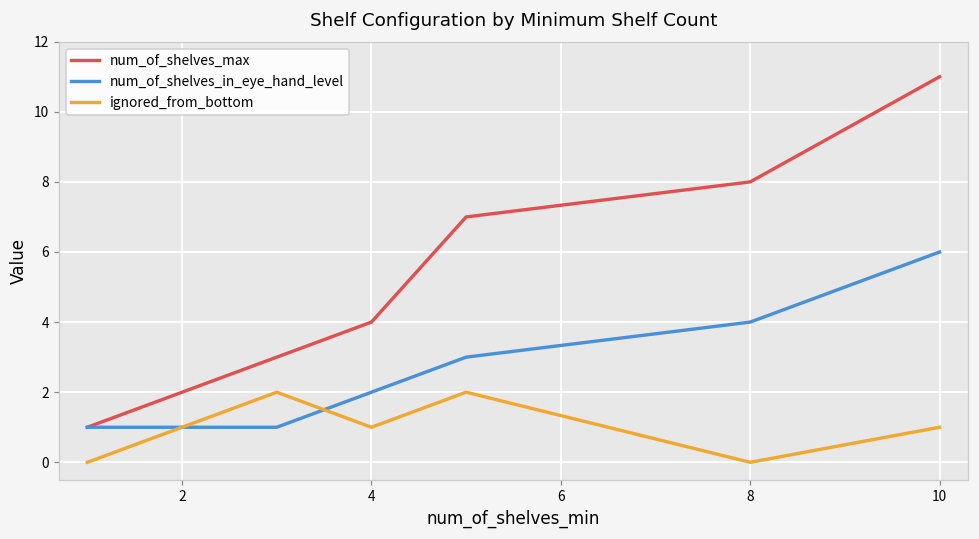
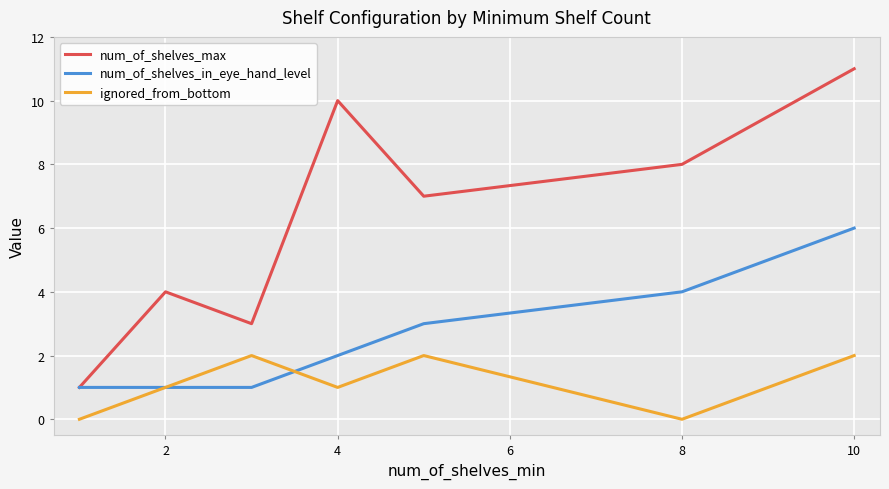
num_of_shelves_max, 2: 2 -> 4
num_of_shelves_max, 4: 4 -> 10
ignored_from_bottom, 10: 1 -> 2
